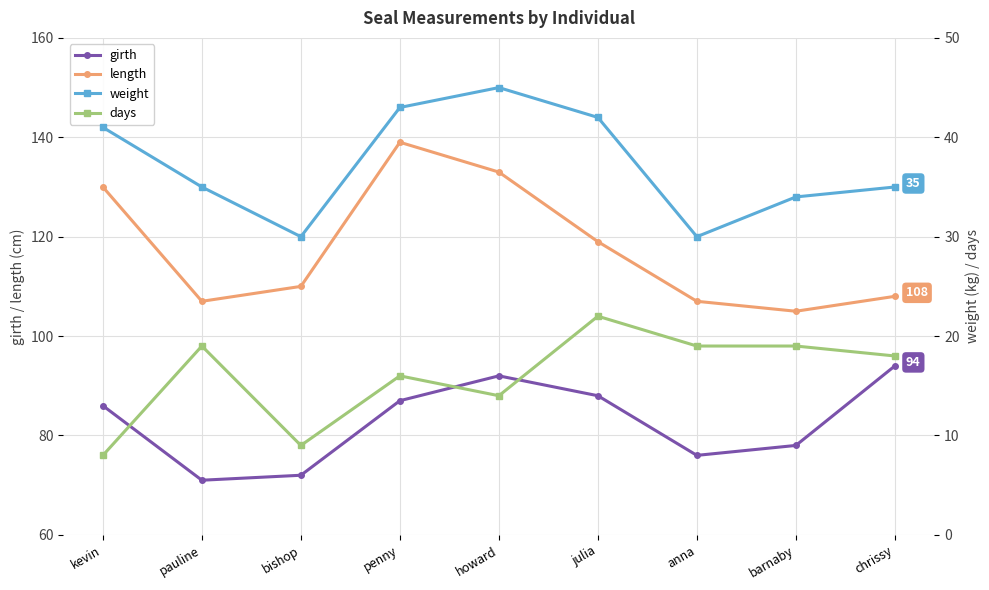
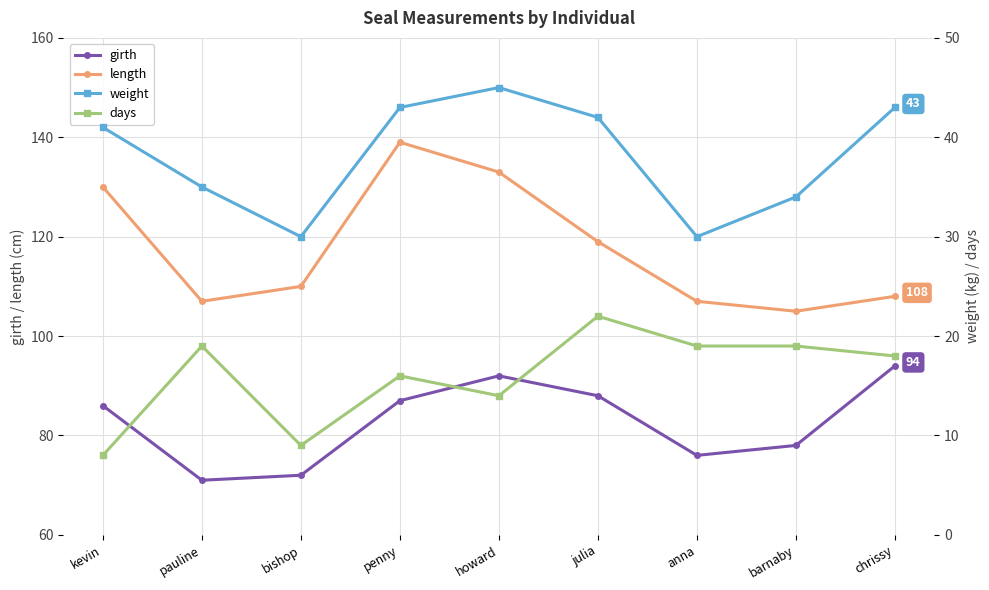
weight, chrissy: 35 -> 43
